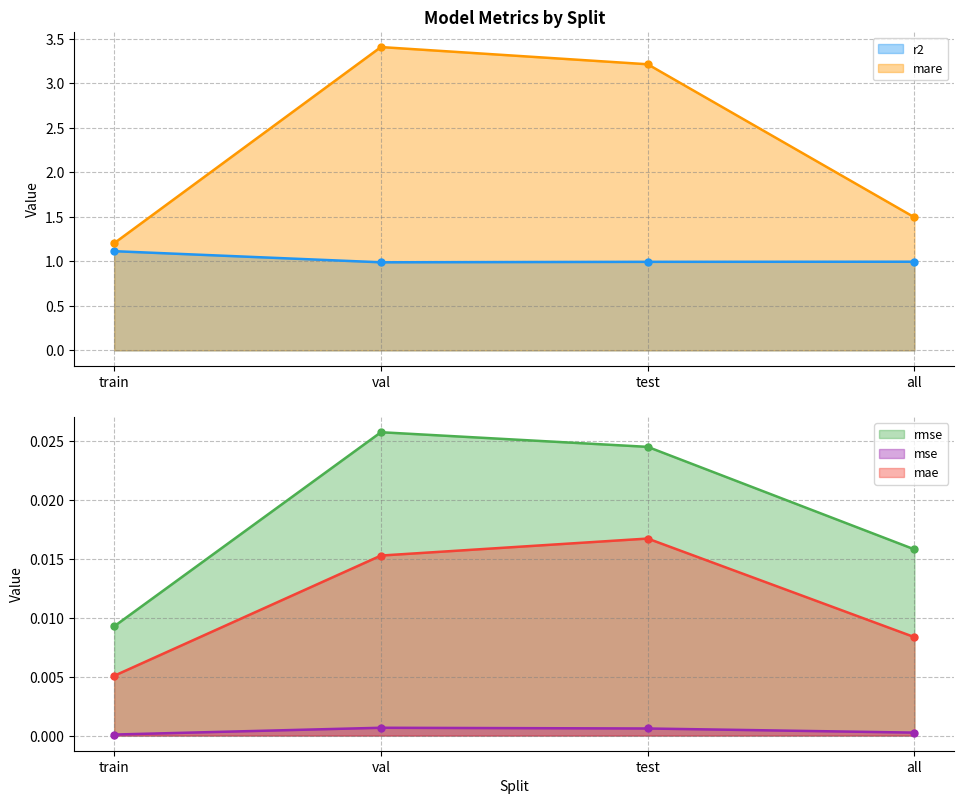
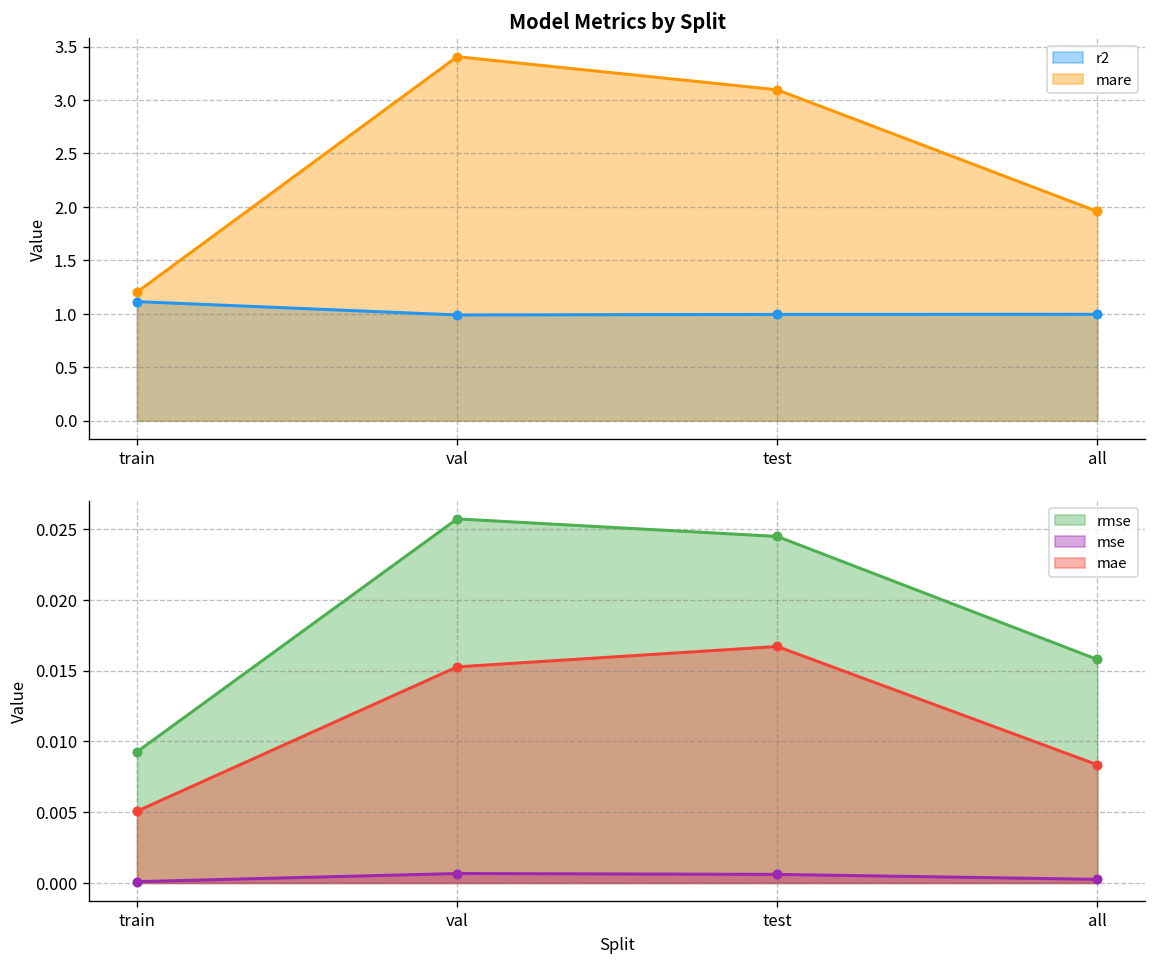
Model Metrics by Split, mare, test: 3.2 -> 3.1
Model Metrics by Split, mare, all: 1.5 -> 2.0
